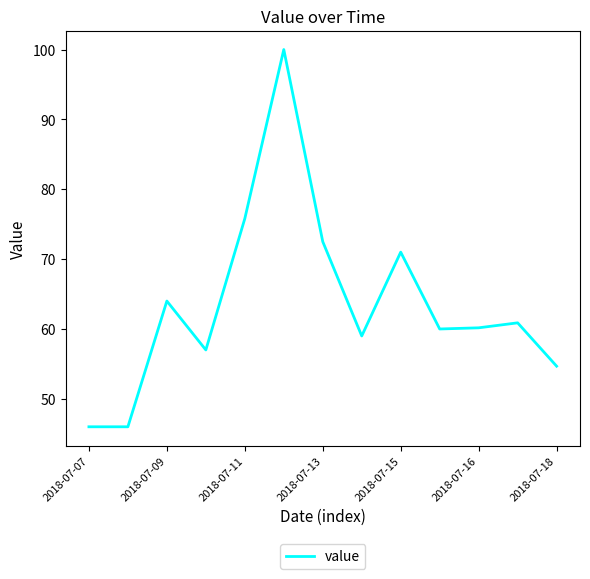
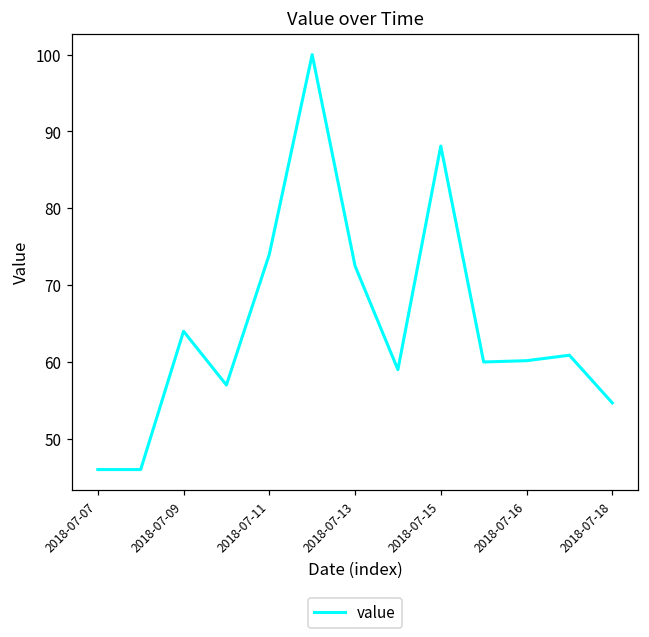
2018-07-11: 76 -> 74
2018-07-15: 71 -> 88
